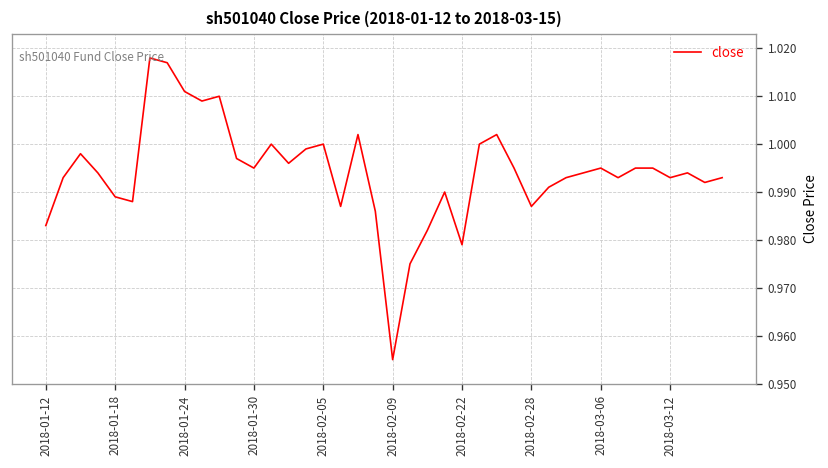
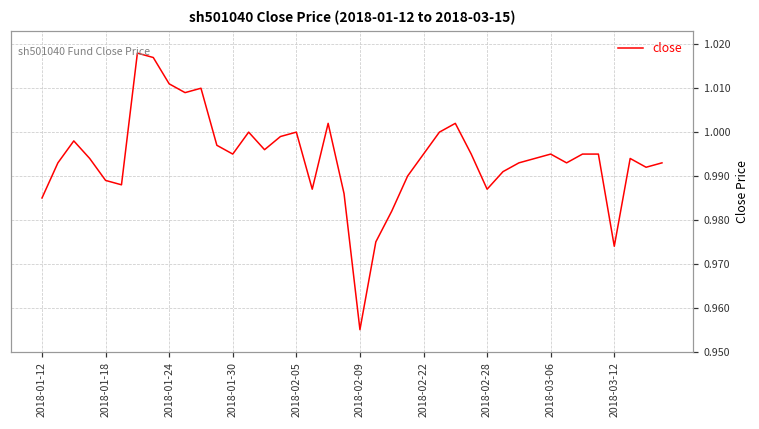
2018-01-12: 0.983 -> 0.985
2018-02-22: 0.979 -> 0.995
2018-03-12: 0.993 -> 0.974
